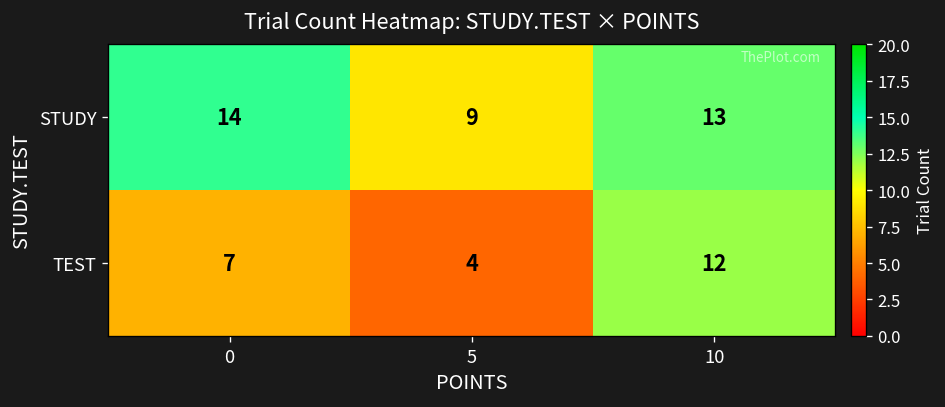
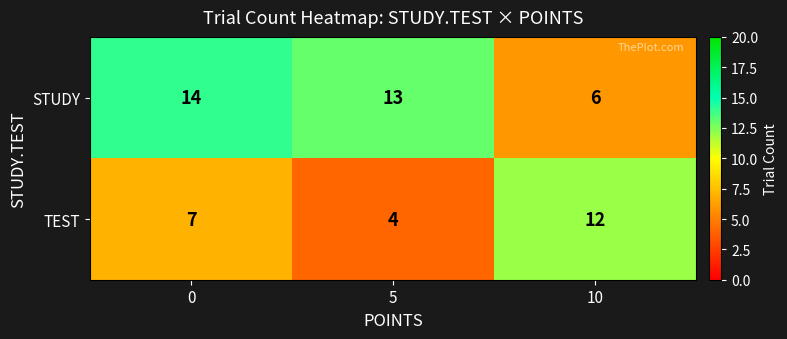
STUDY, 5: 9 -> 13
STUDY, 10: 13 -> 6
